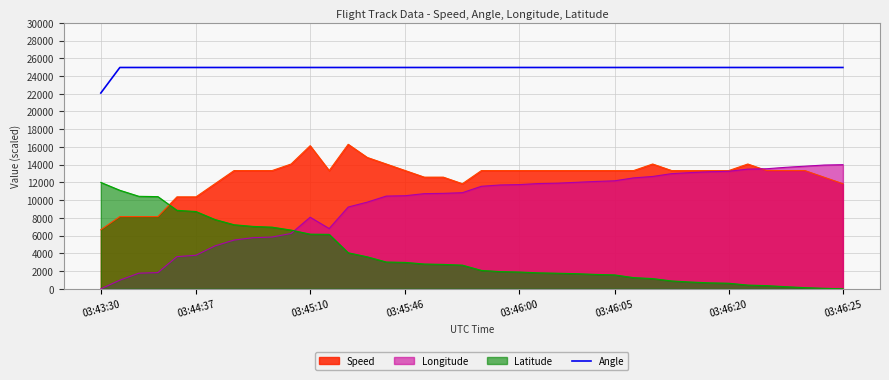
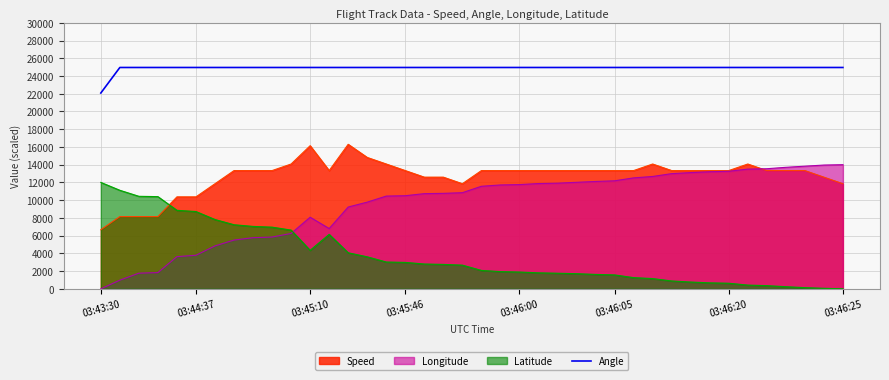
Latitude, 03:45:10: 6000 -> 4000
